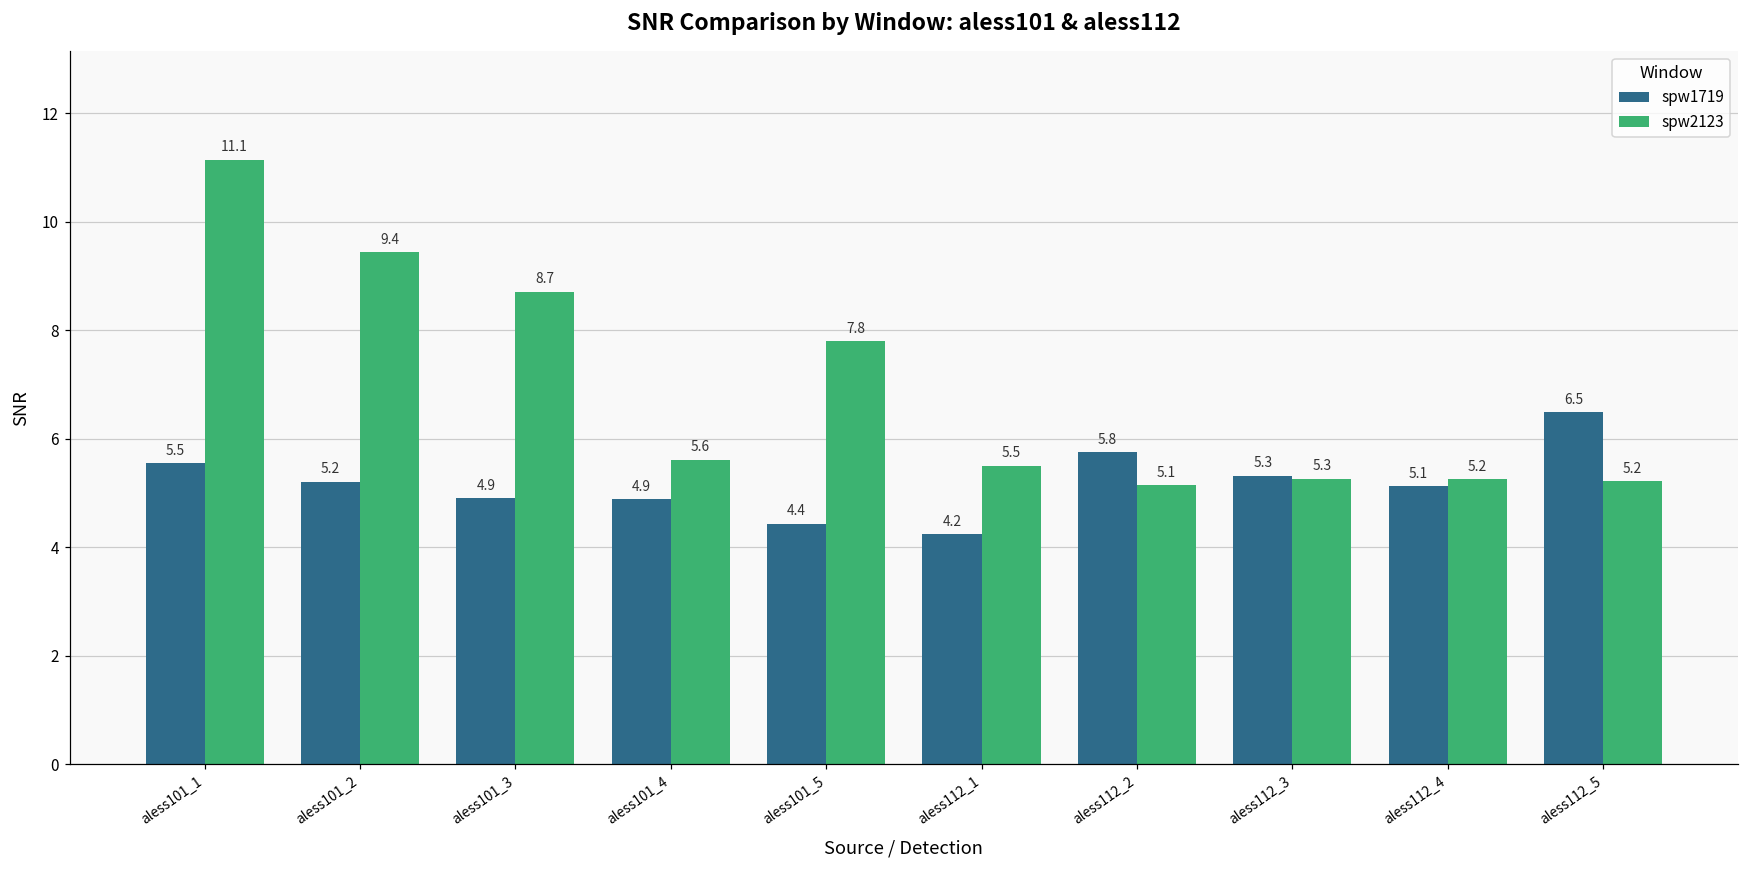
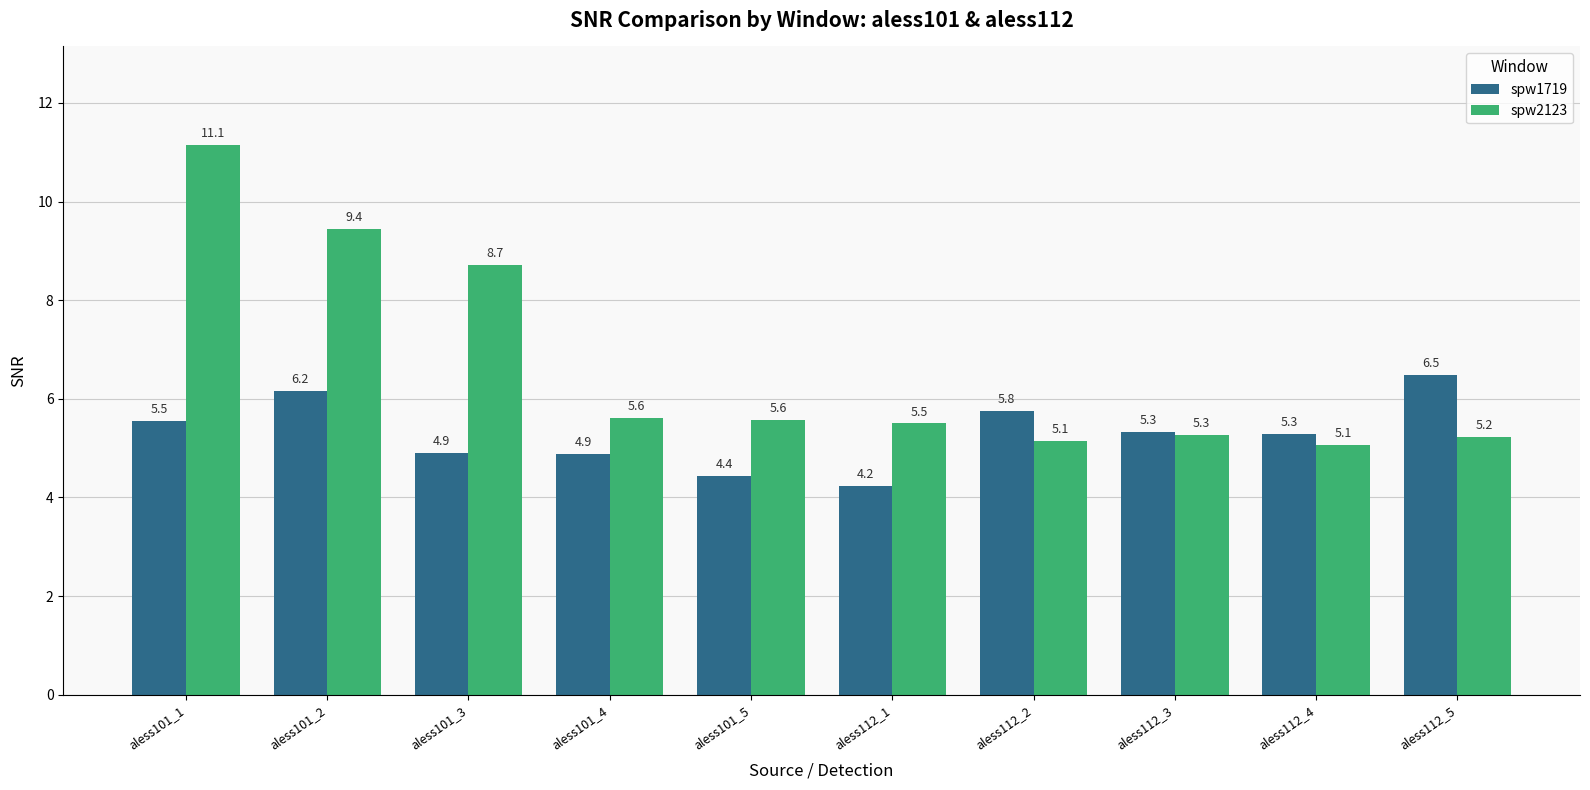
spw1719, aless101_2: 5.2 -> 6.2
spw2123, aless101_5: 7.8 -> 5.6
spw1719, aless112_4: 5.1 -> 5.3
spw2123, aless112_4: 5.2 -> 5.1
